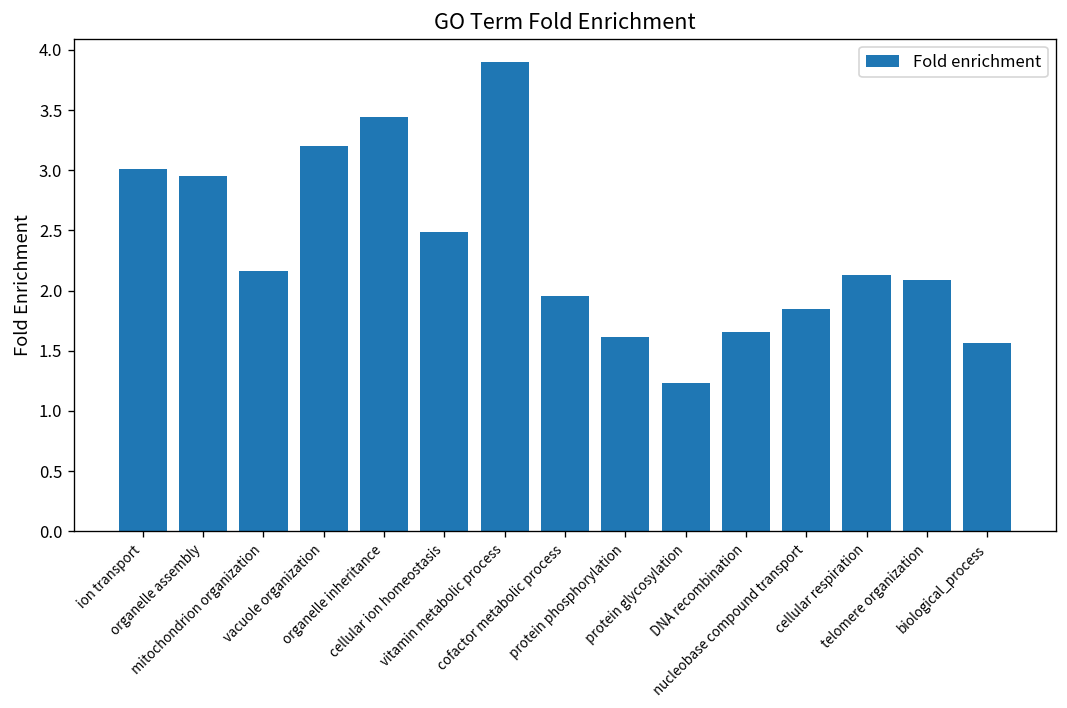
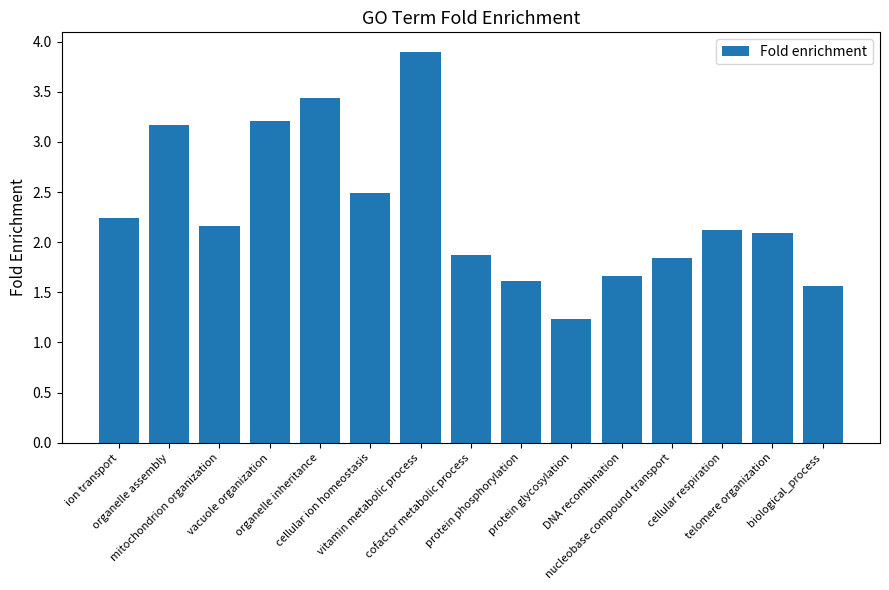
ion transport: 3.01 -> 2.24
organelle assembly: 2.95 -> 3.17
cofactor metabolic process: 1.95 -> 1.87
